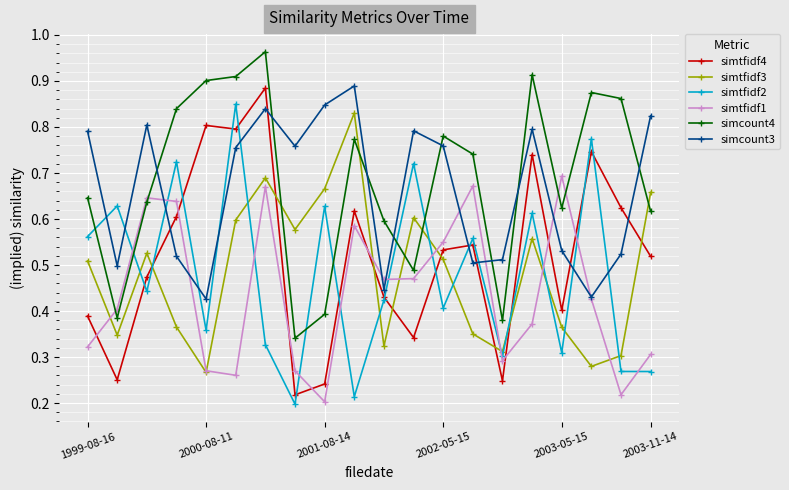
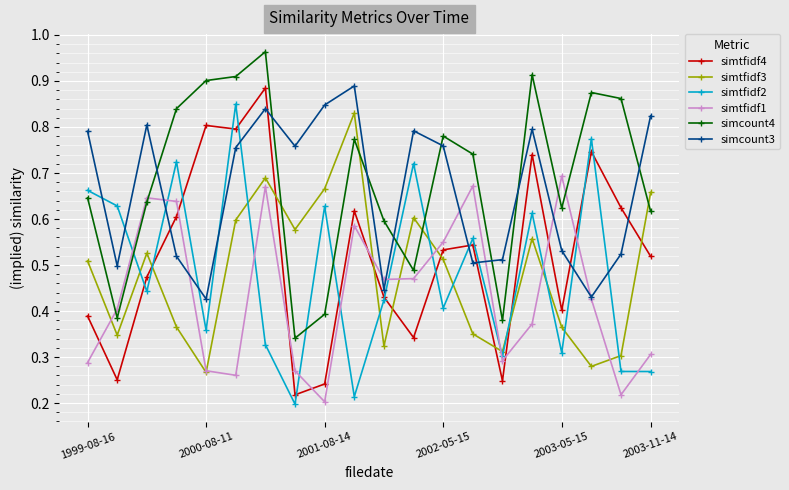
simtfidf2, 1999-08-16: 0.56 -> 0.66
simtfidf1, 1999-08-16: 0.32 -> 0.29
